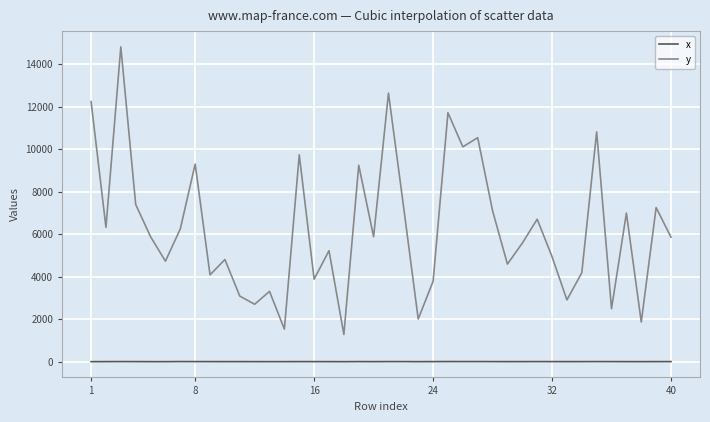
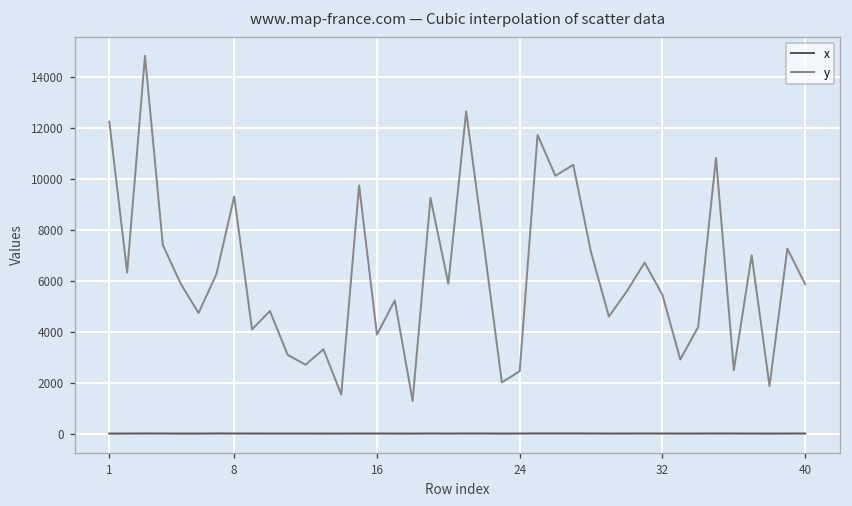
y, 24: 3800 -> 2400
y, 32: 4900 -> 5400
